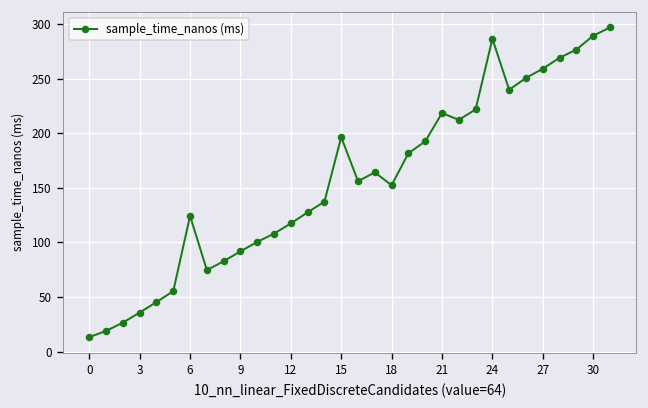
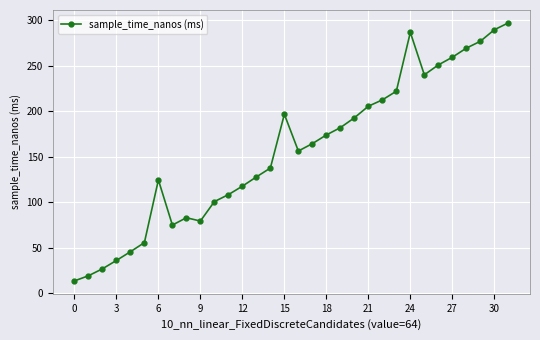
9: 90 -> 80
18: 150 -> 170
21: 220 -> 210
